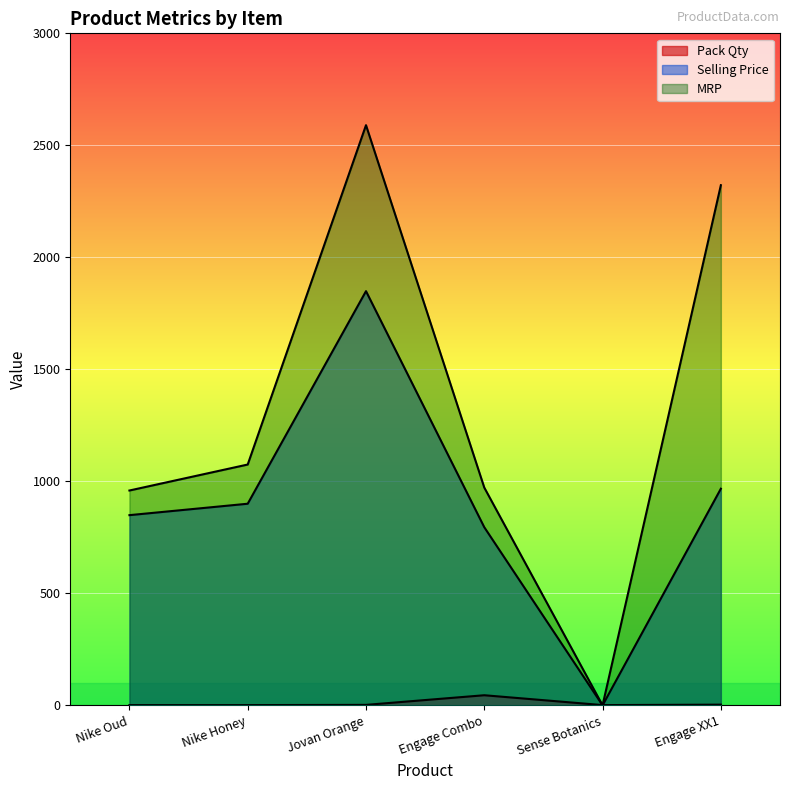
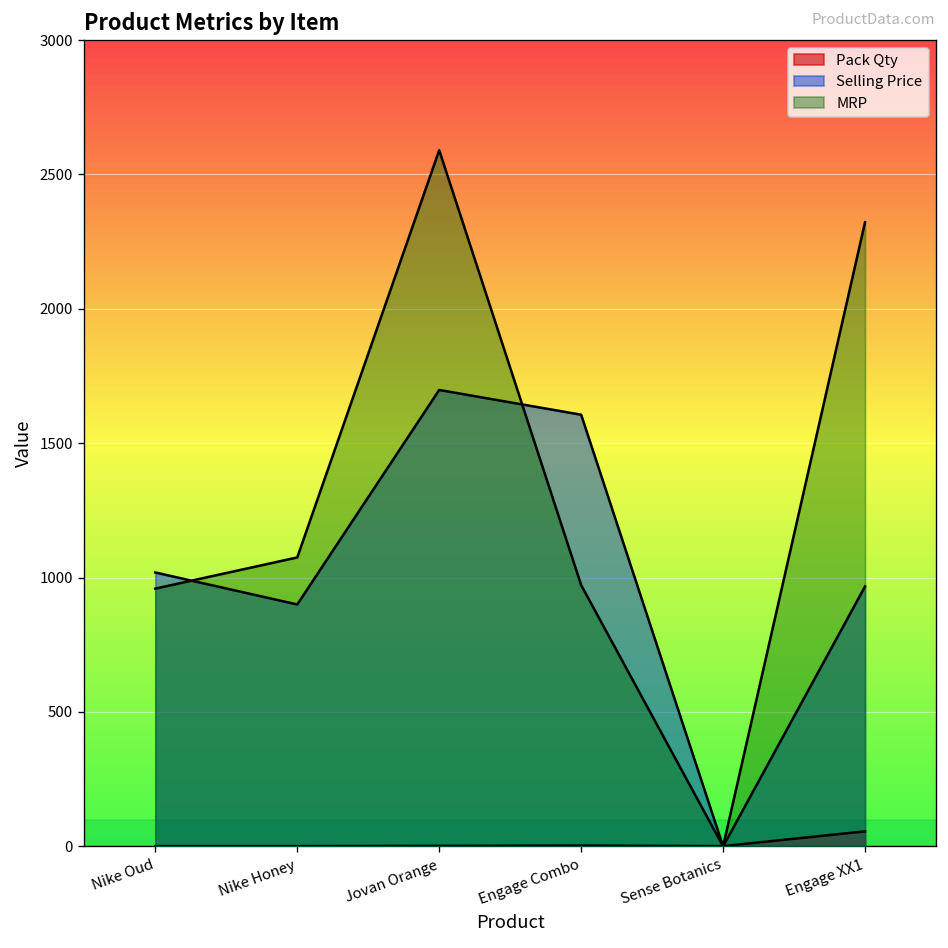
Selling Price, Nike Oud: 850 -> 1020
Selling Price, Jovan Orange: 1850 -> 1700
Pack Qty, Engage Combo: 50 -> 0
Selling Price, Engage Combo: 800 -> 1610
Pack Qty, Engage XX1: 0 -> 60
